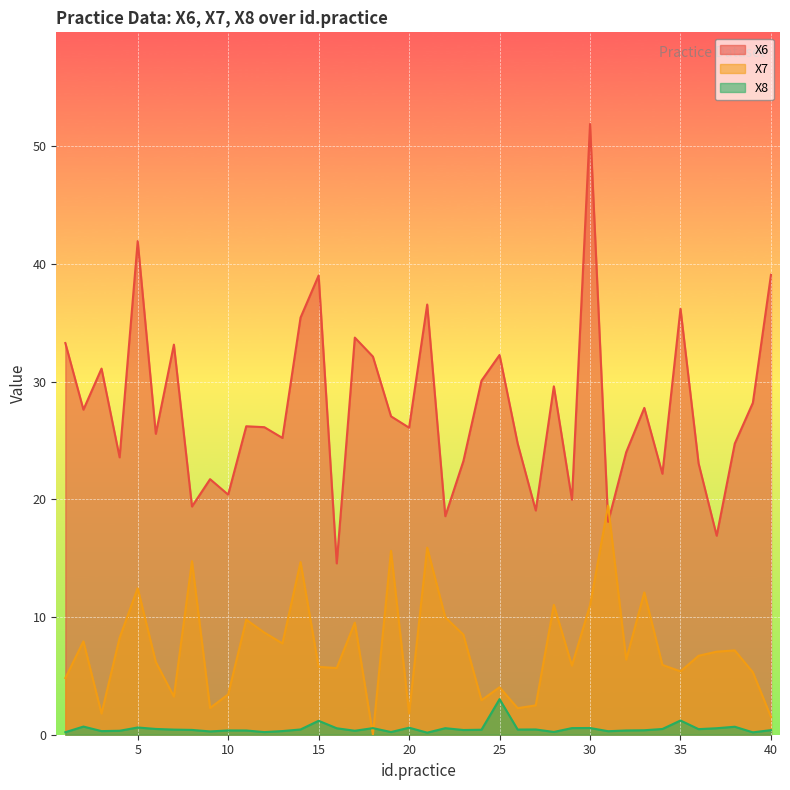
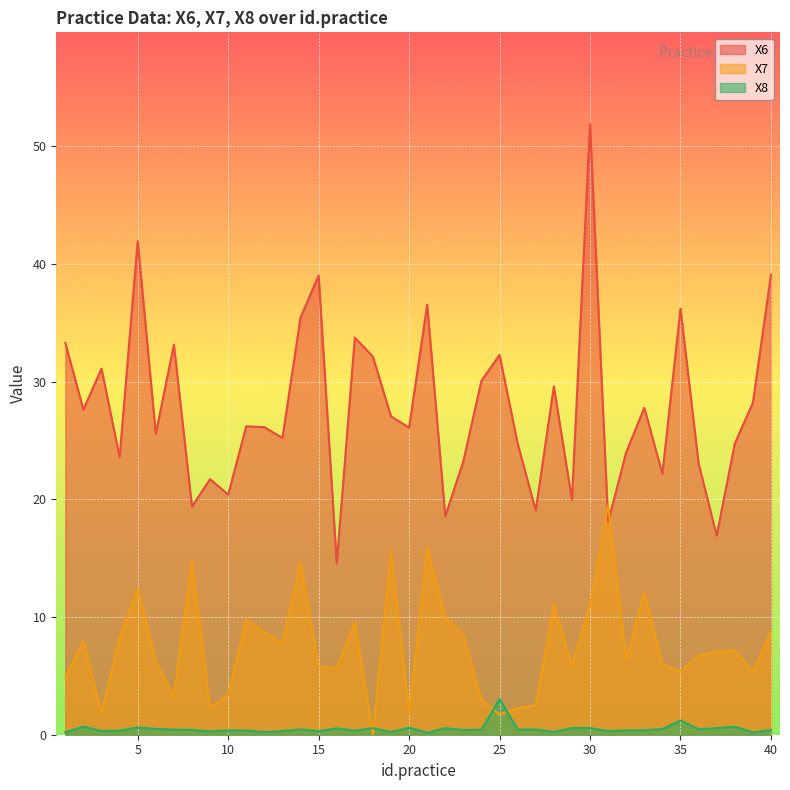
X8, 15: 1.2 -> 0.3
X7, 25: 4.0 -> 1.7
X7, 40: 1.5 -> 8.8
